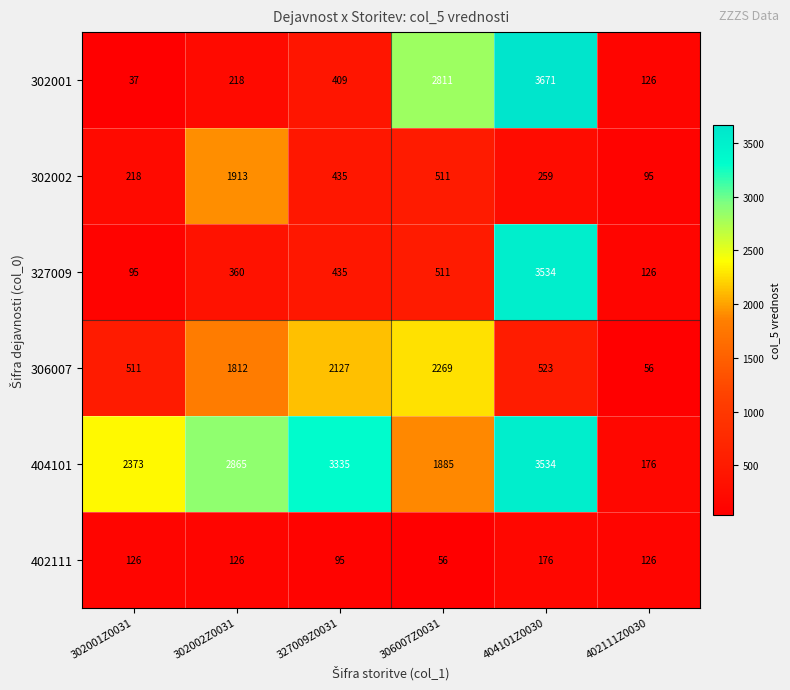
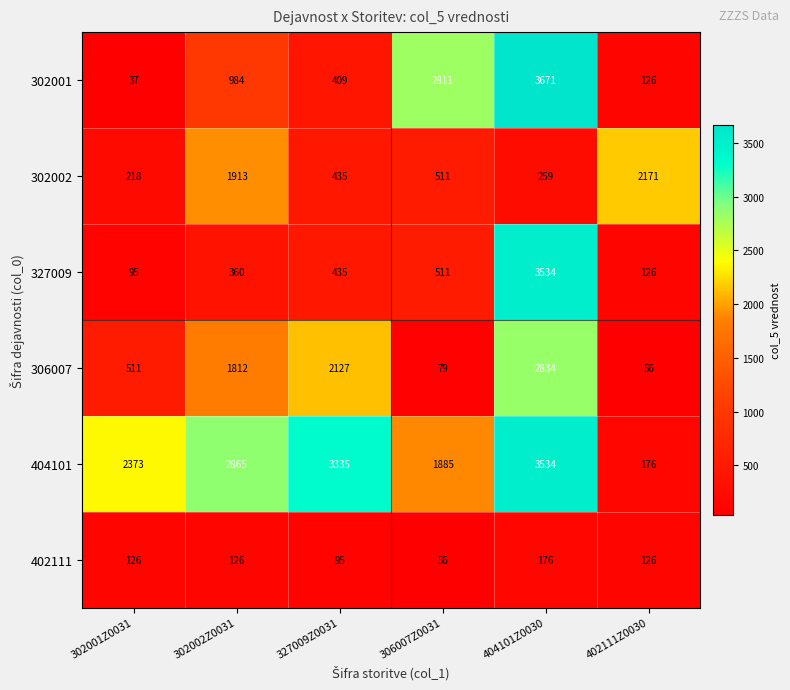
302001, 302002Z0031: 218 -> 984
302002, 402111Z0030: 95 -> 2171
306007, 306007Z0031: 2269 -> 79
306007, 404101Z0030: 523 -> 2834
